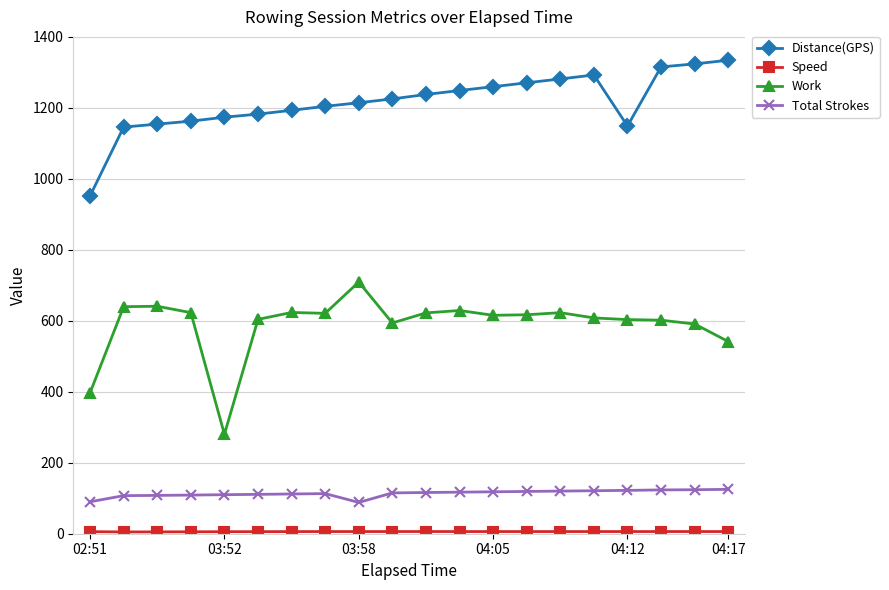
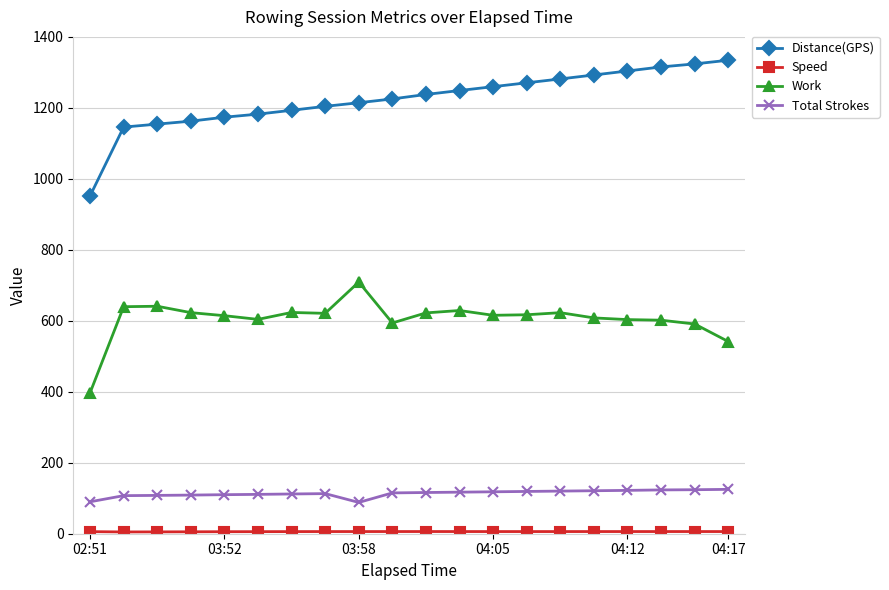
Work, 03:52: 280 -> 610
Distance(GPS), 04:12: 1150 -> 1300
